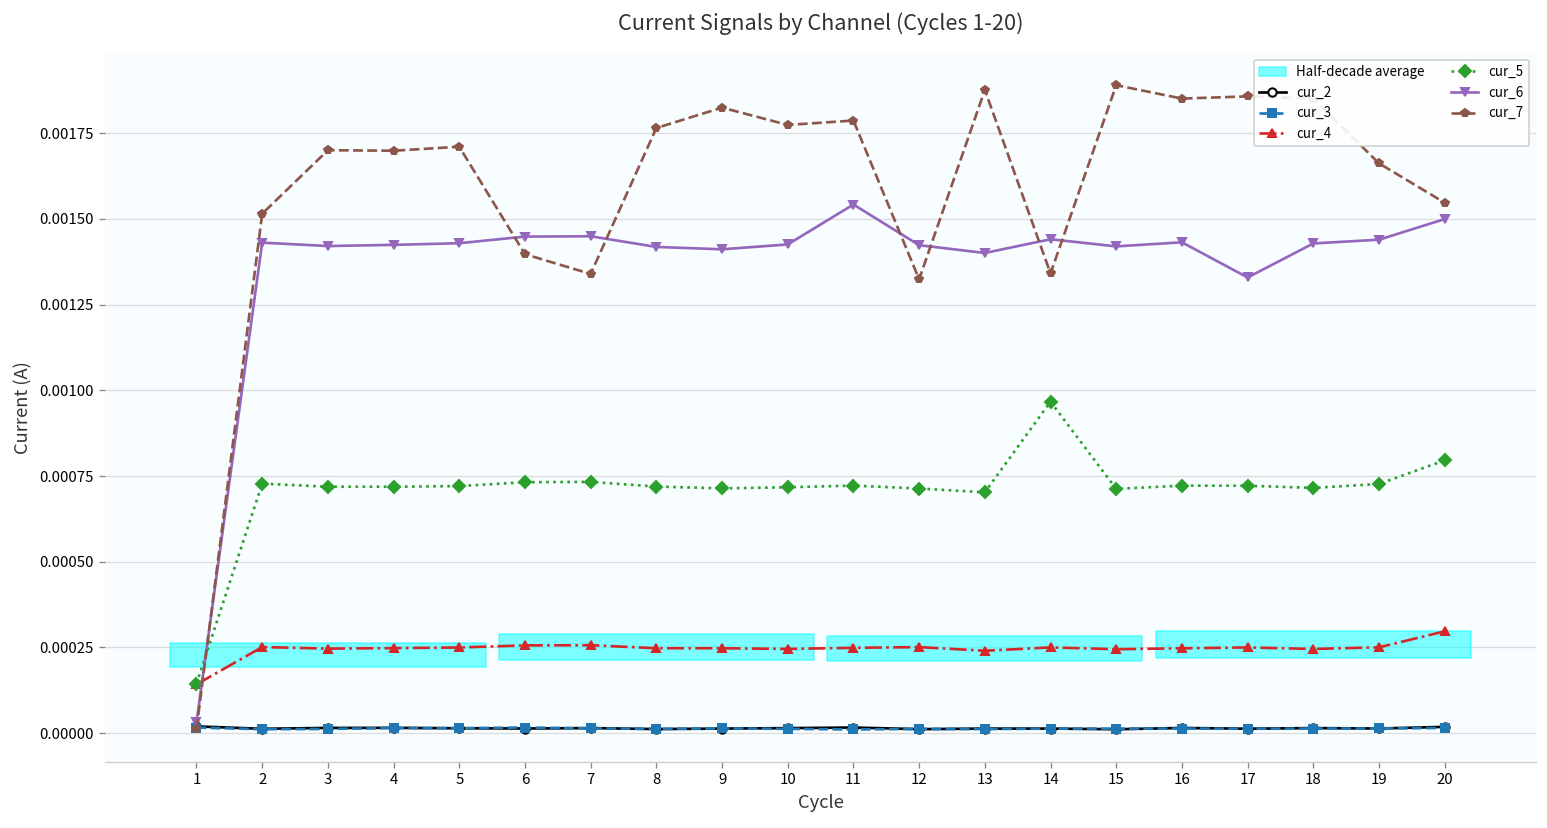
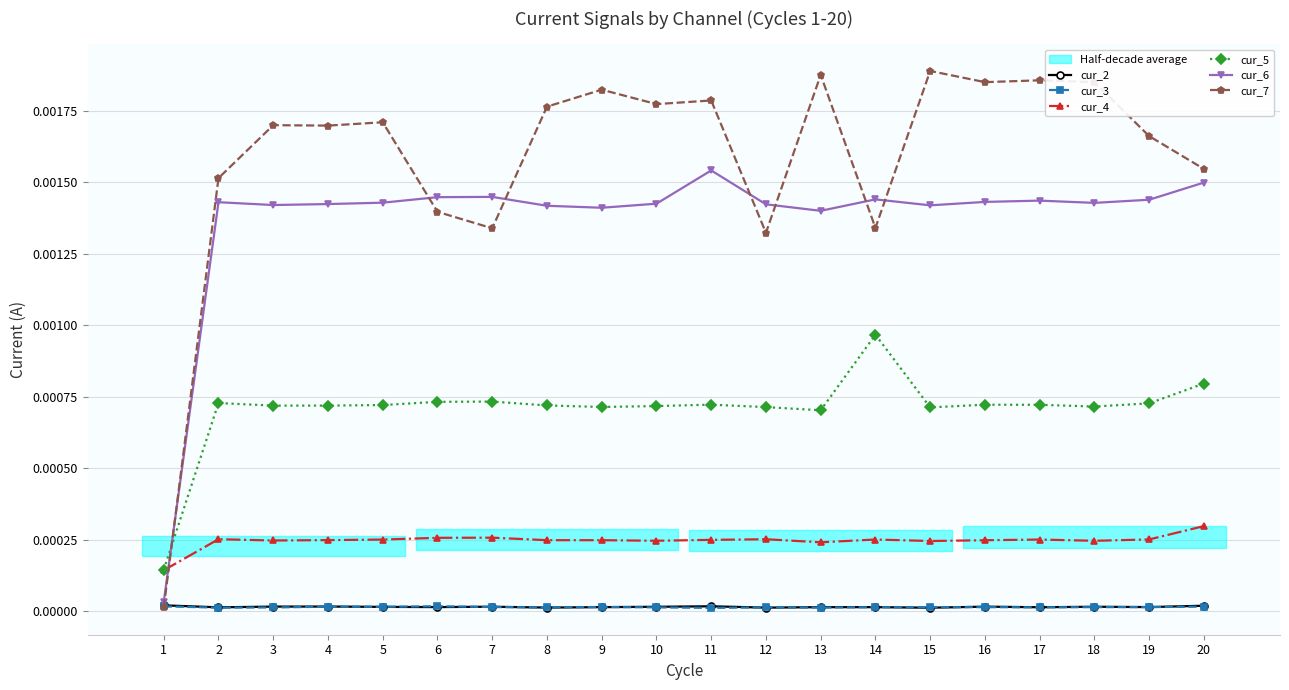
cur_6, 17: 0.00133 -> 0.00144
